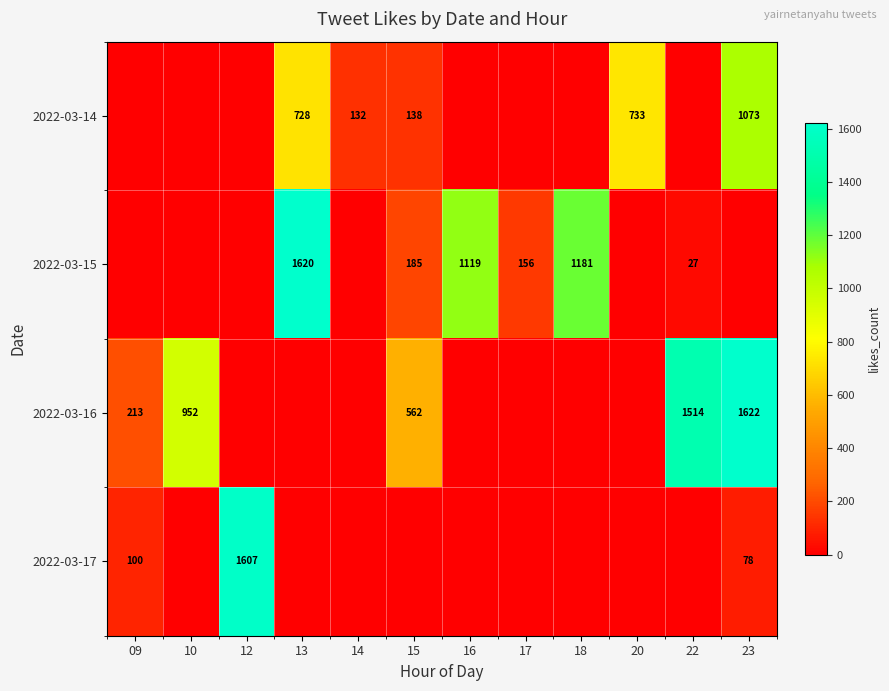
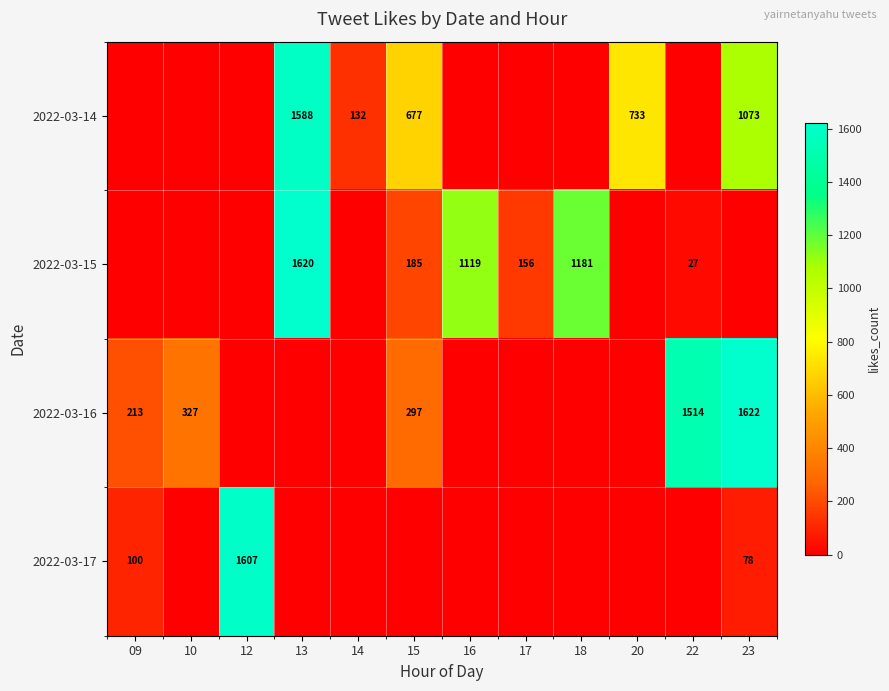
2022-03-14, 13: 728 -> 1588
2022-03-14, 15: 138 -> 677
2022-03-16, 10: 952 -> 327
2022-03-16, 15: 562 -> 297
